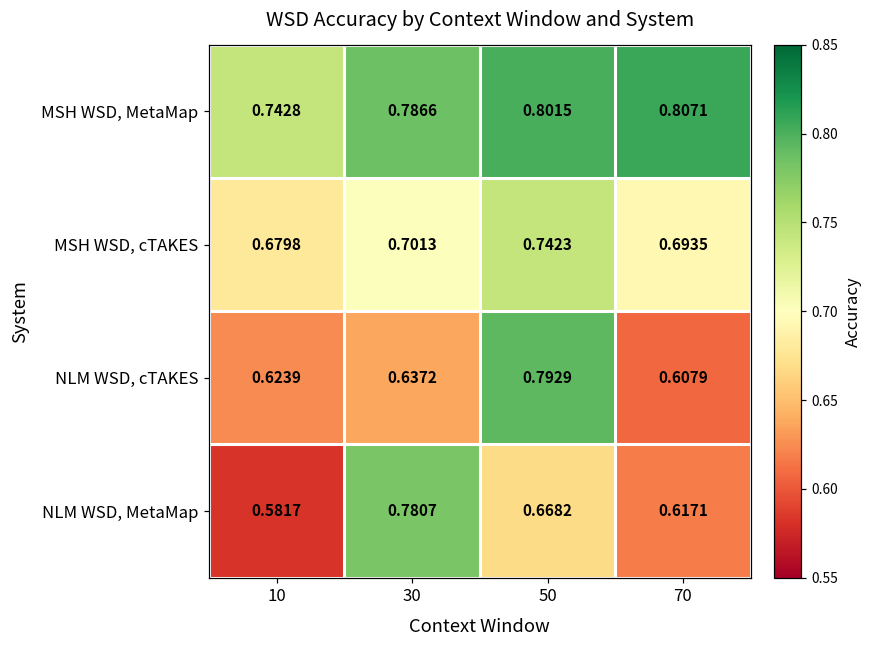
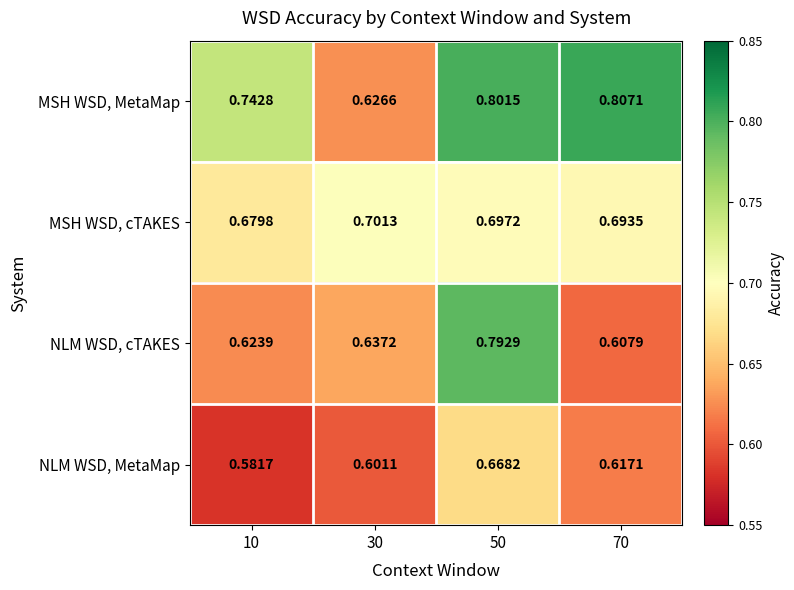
MSH WSD, MetaMap, 30: 0.7866 -> 0.6266
MSH WSD, cTAKES, 50: 0.7423 -> 0.6972
NLM WSD, MetaMap, 30: 0.7807 -> 0.6011
